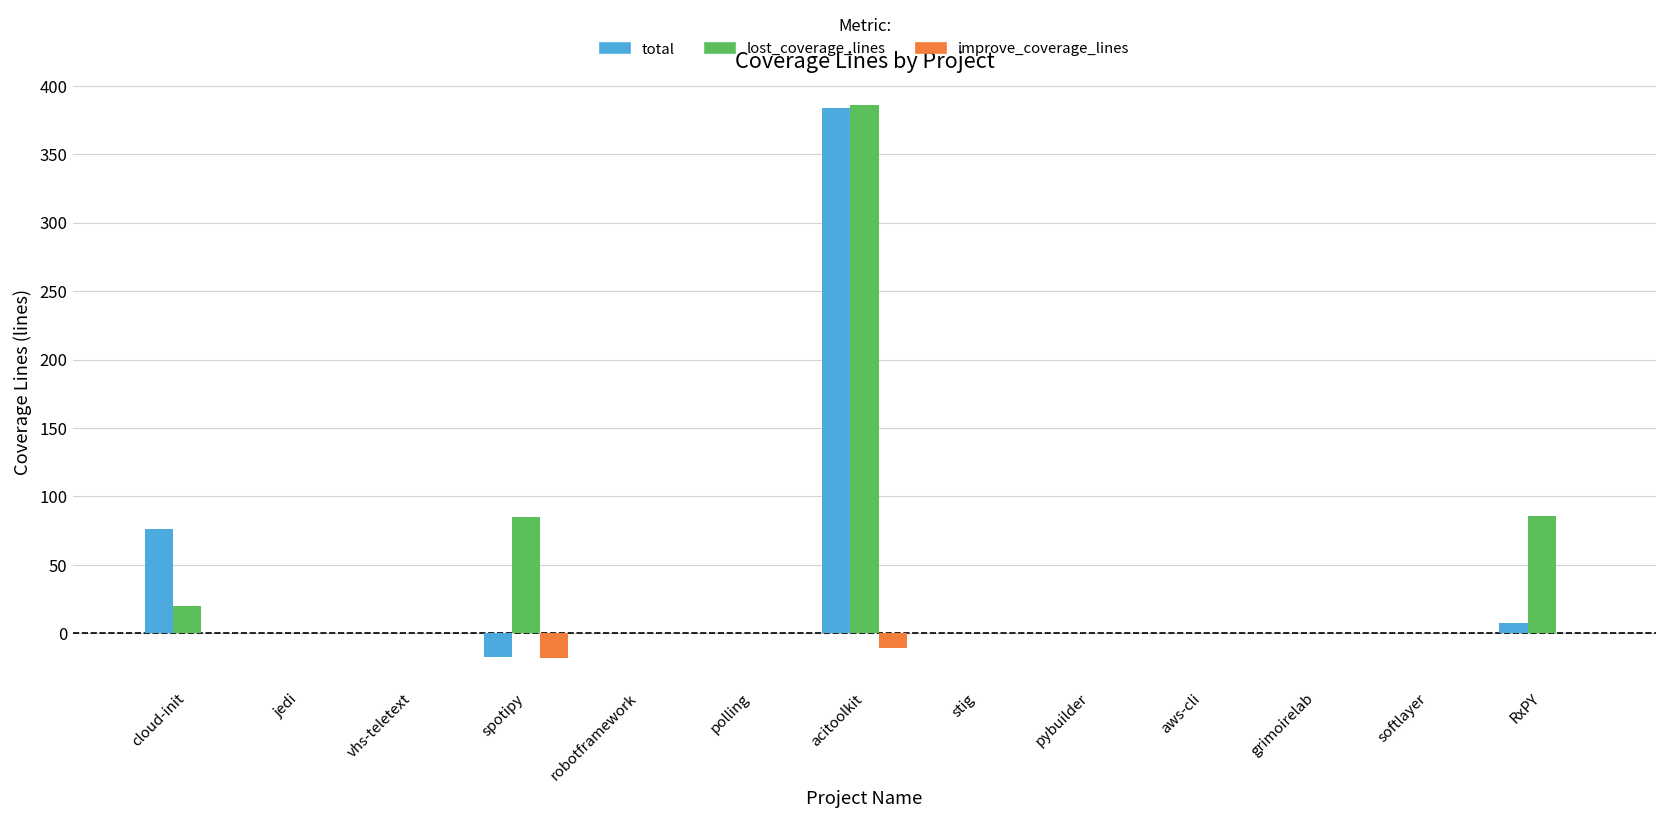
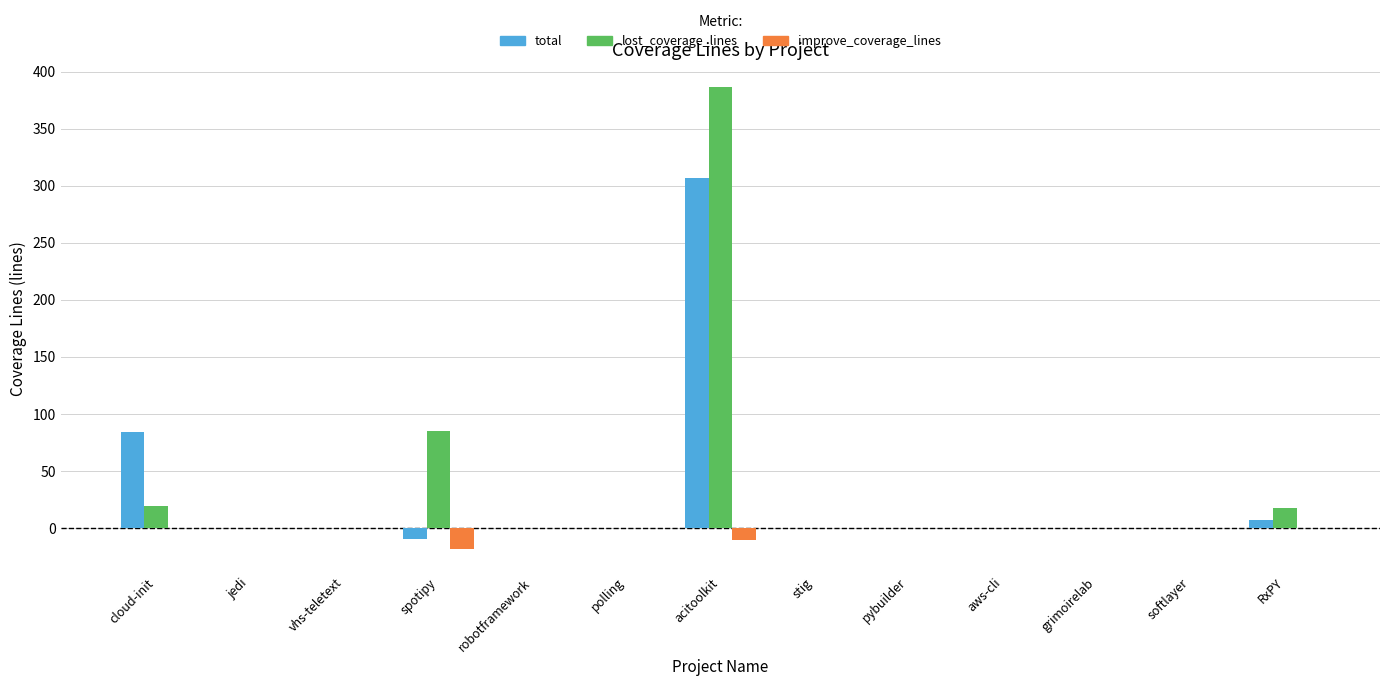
total, cloud-init: 76 -> 84
total, spotipy: -17 -> -9
total, acitoolkit: 384 -> 307
lost_coverage_lines, RxPY: 86 -> 18
